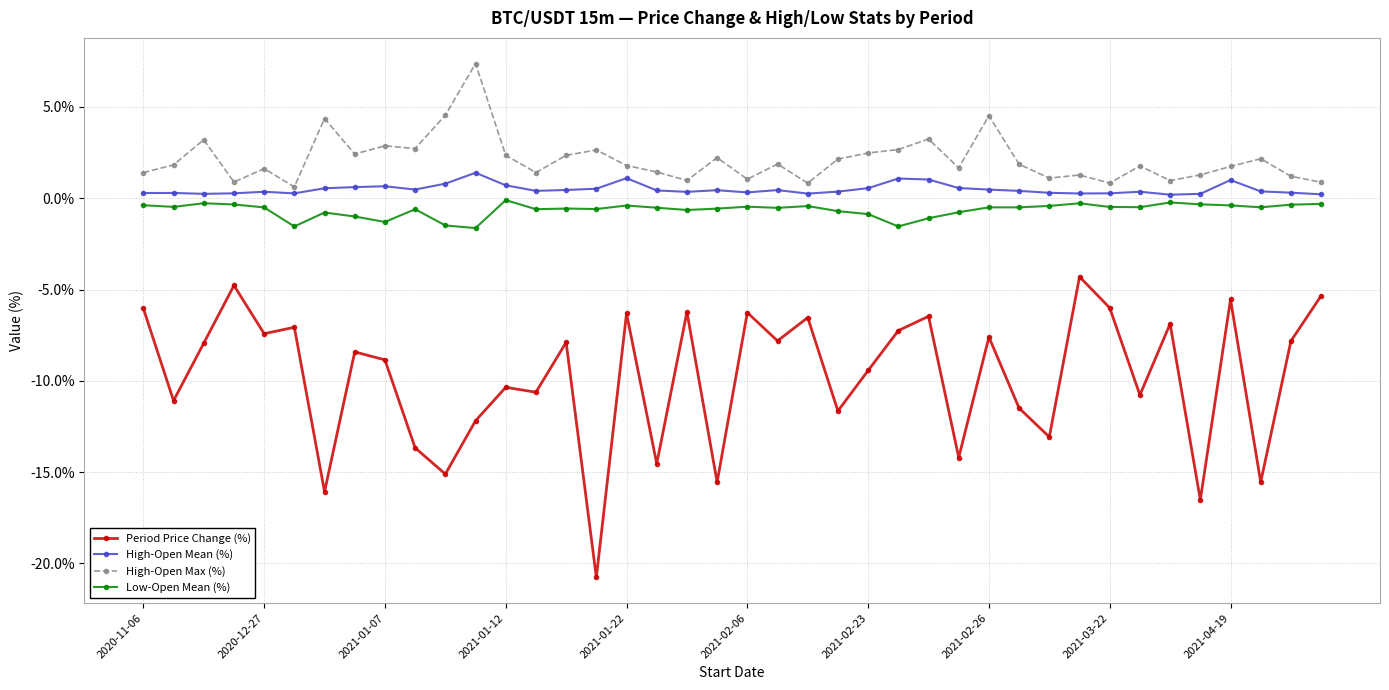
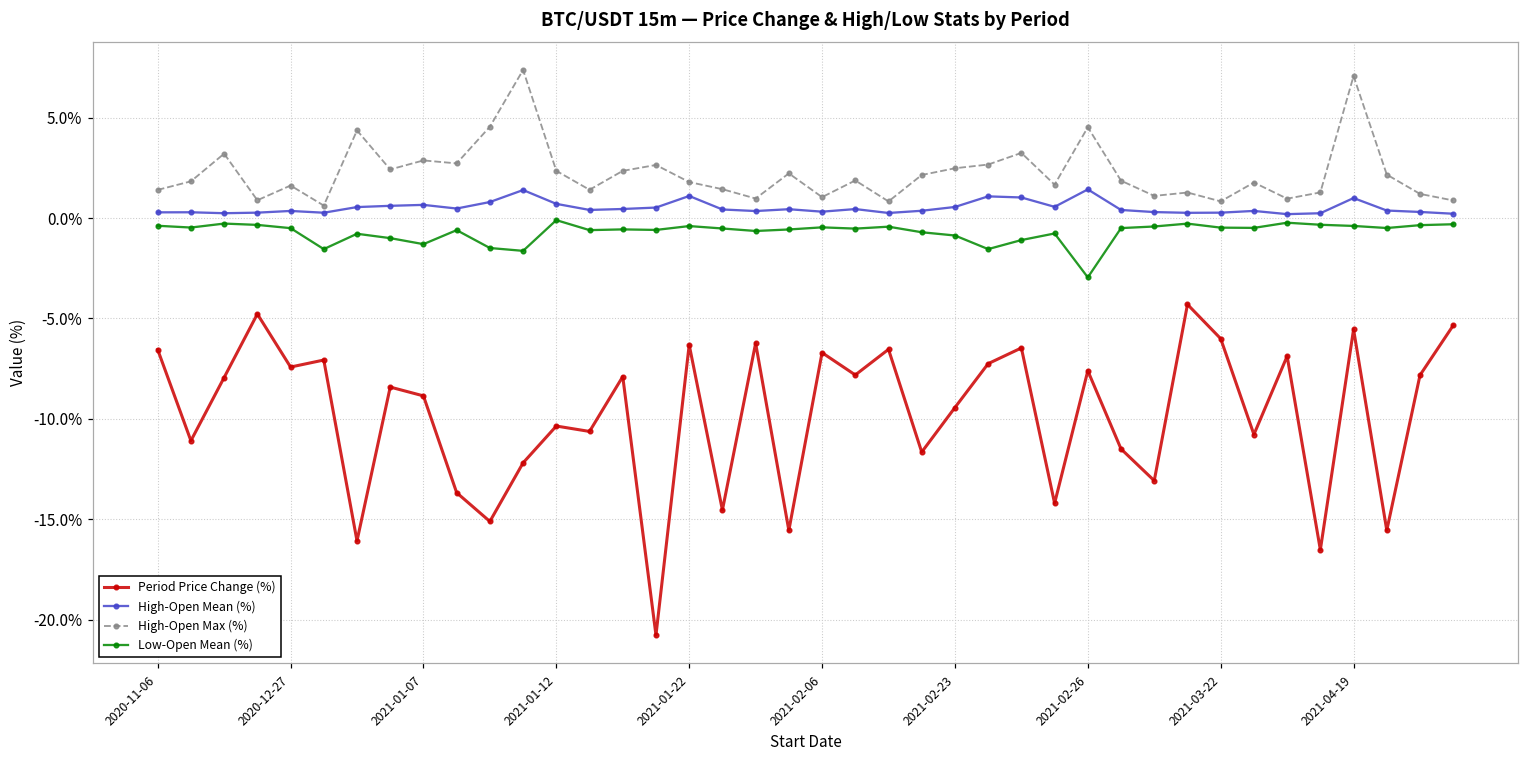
Period Price Change (%), 2020-11-06: -6.0% -> -6.6%
Period Price Change (%), 2021-02-06: -6.3% -> -6.7%
High-Open Mean (%), 2021-02-26: 0.5% -> 1.4%
Low-Open Mean (%), 2021-02-26: -0.5% -> -3.0%
High-Open Max (%), 2021-04-19: 1.7% -> 7.1%
